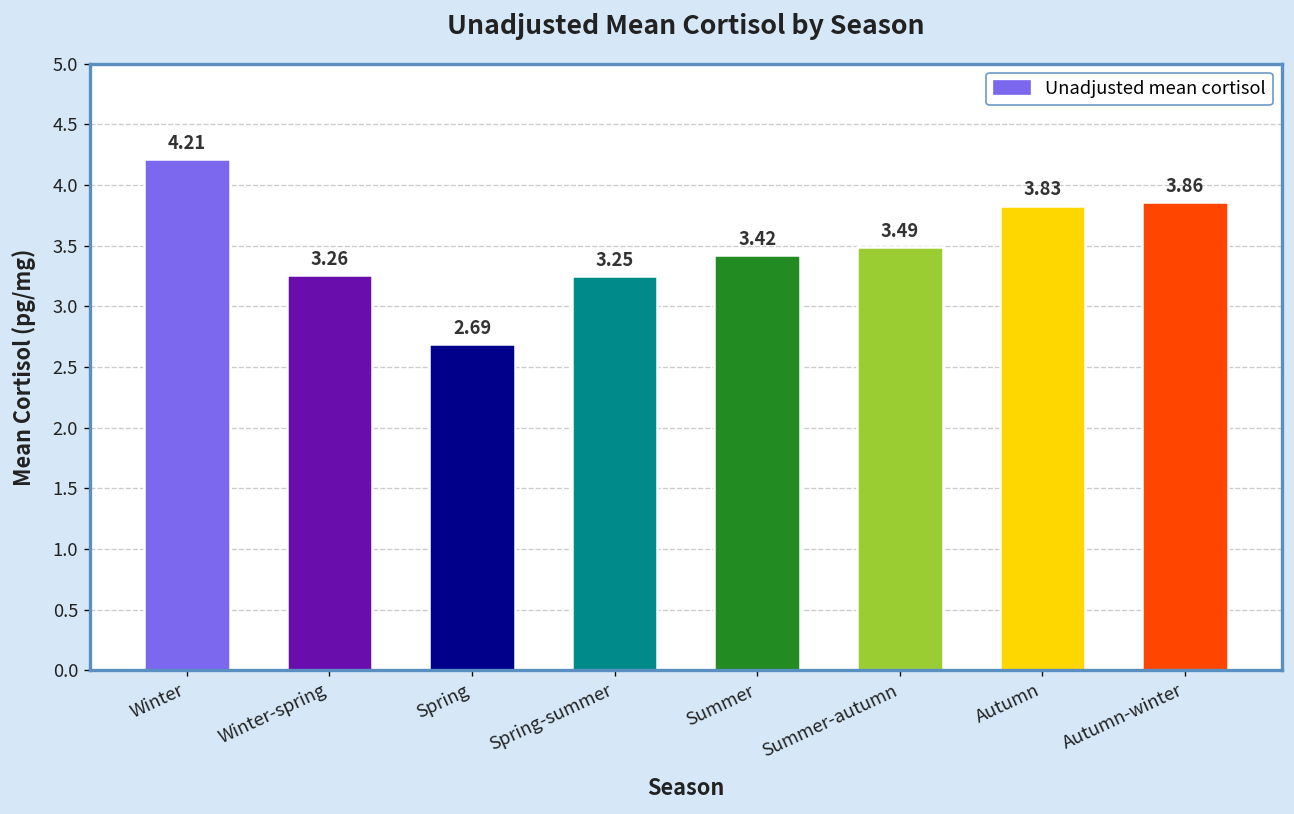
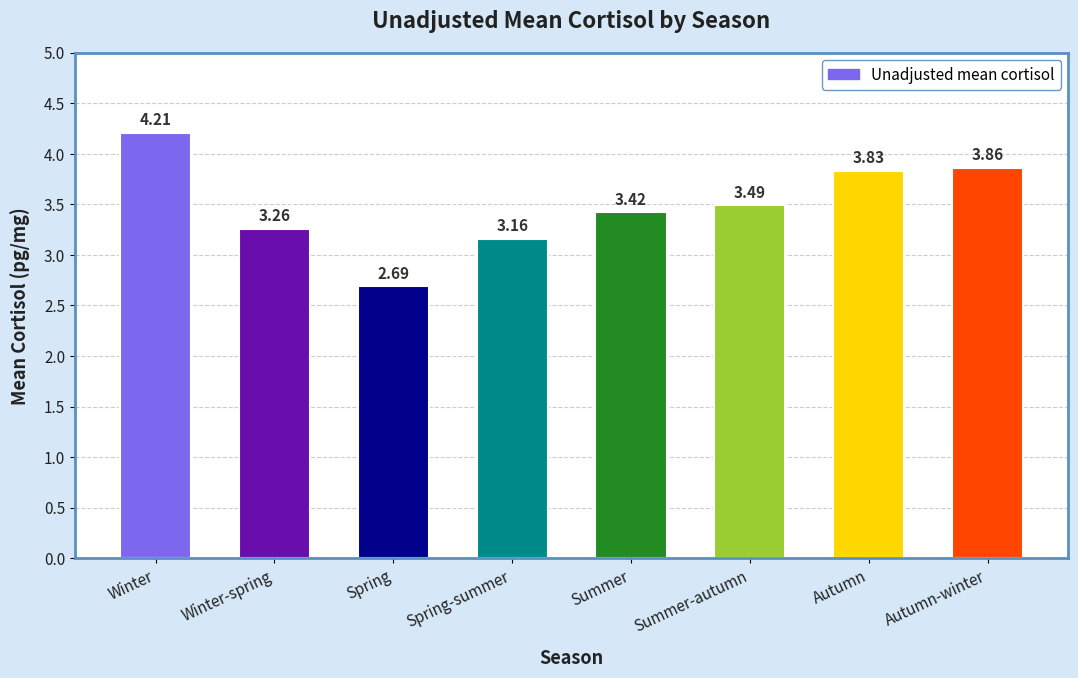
Spring-summer: 3.25 -> 3.16
